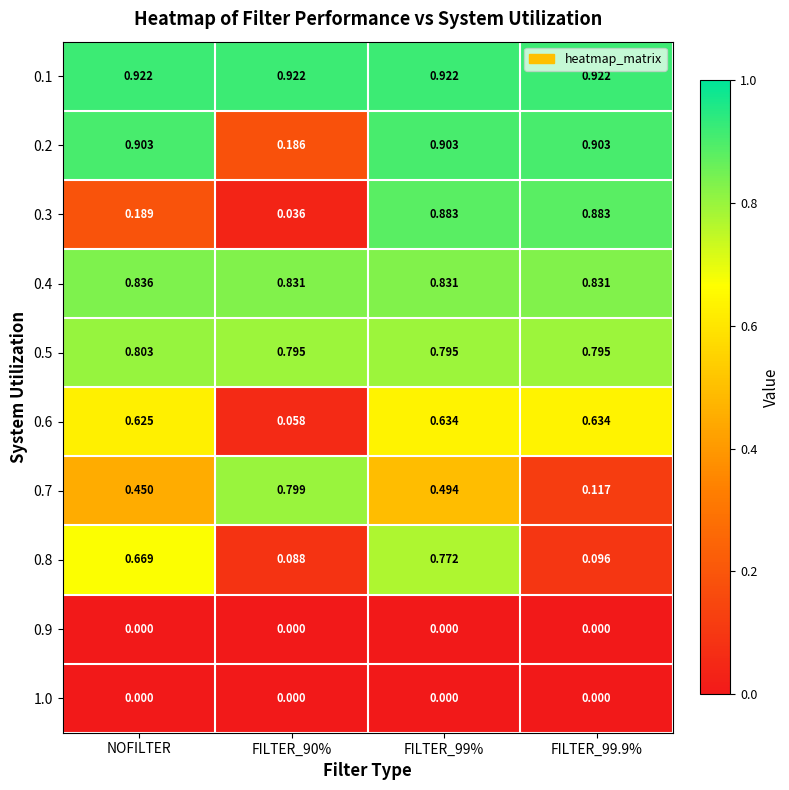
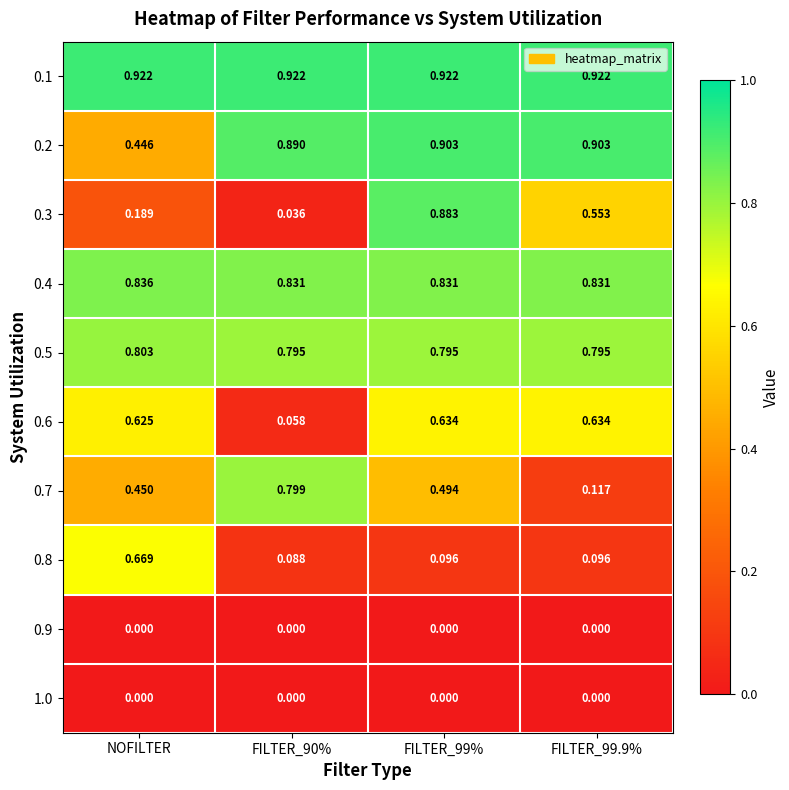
0.2, NOFILTER: 0.903 -> 0.446
0.2, FILTER_90%: 0.186 -> 0.890
0.3, FILTER_99.9%: 0.883 -> 0.553
0.8, FILTER_99%: 0.772 -> 0.096
